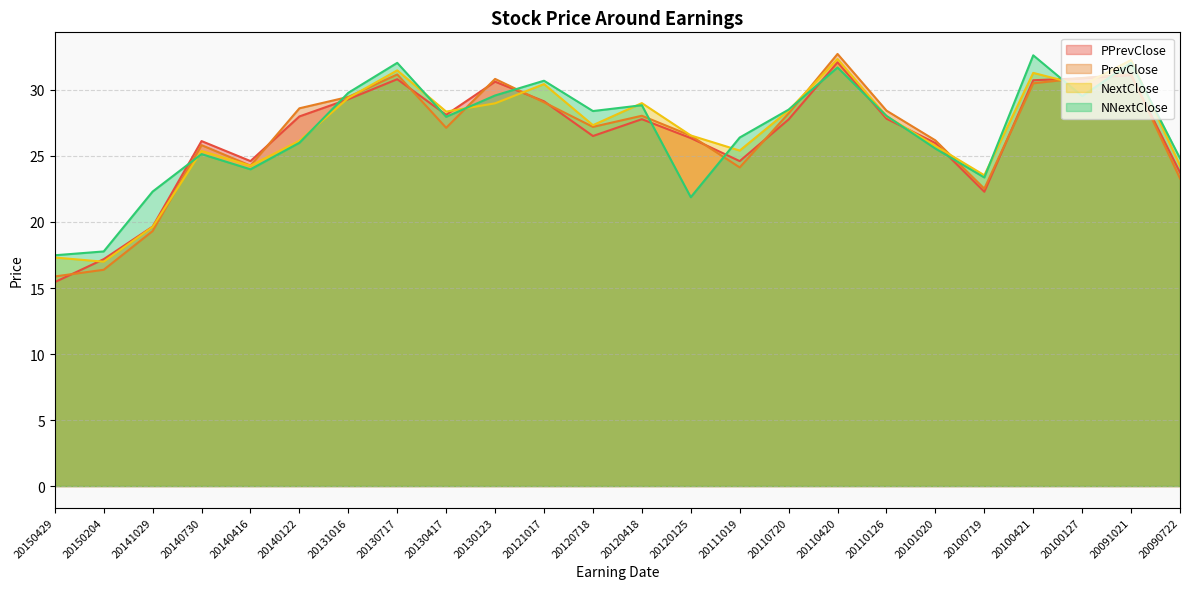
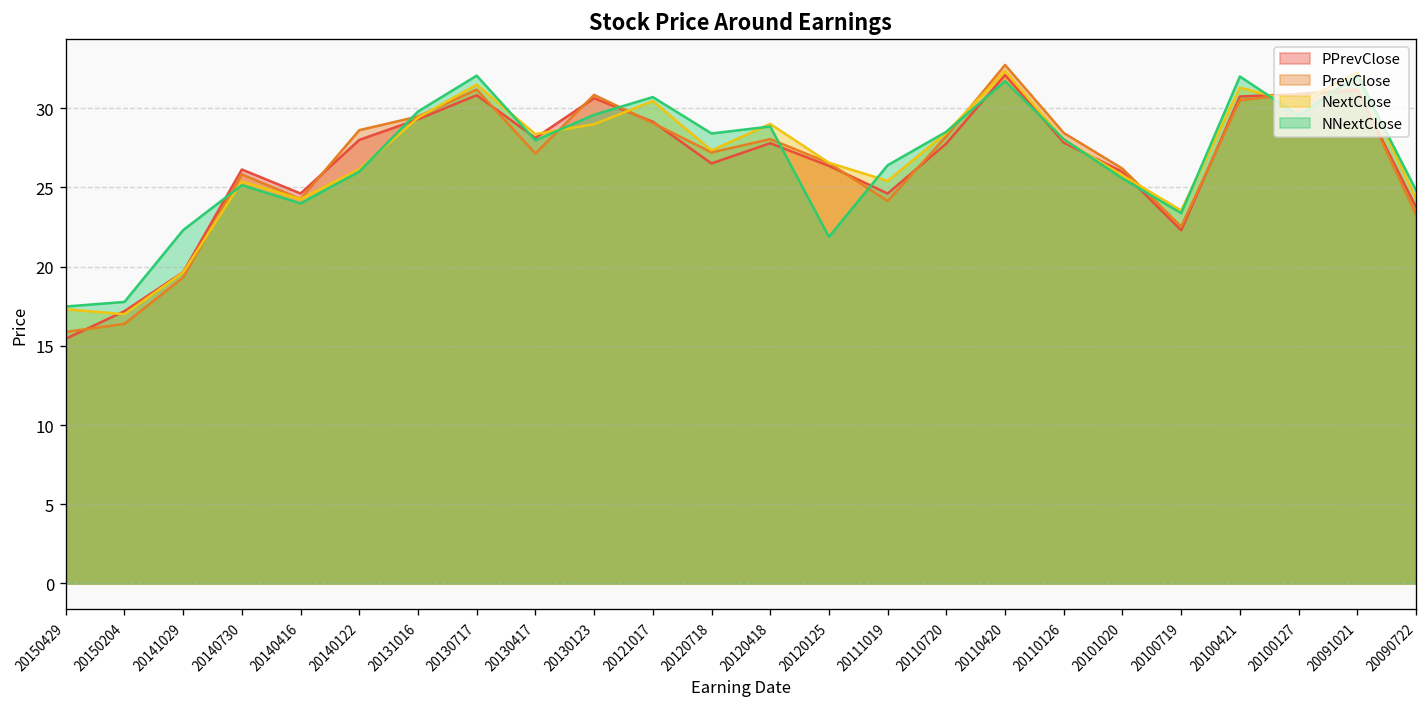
NNextClose, 20100421: 32.6 -> 32.0
